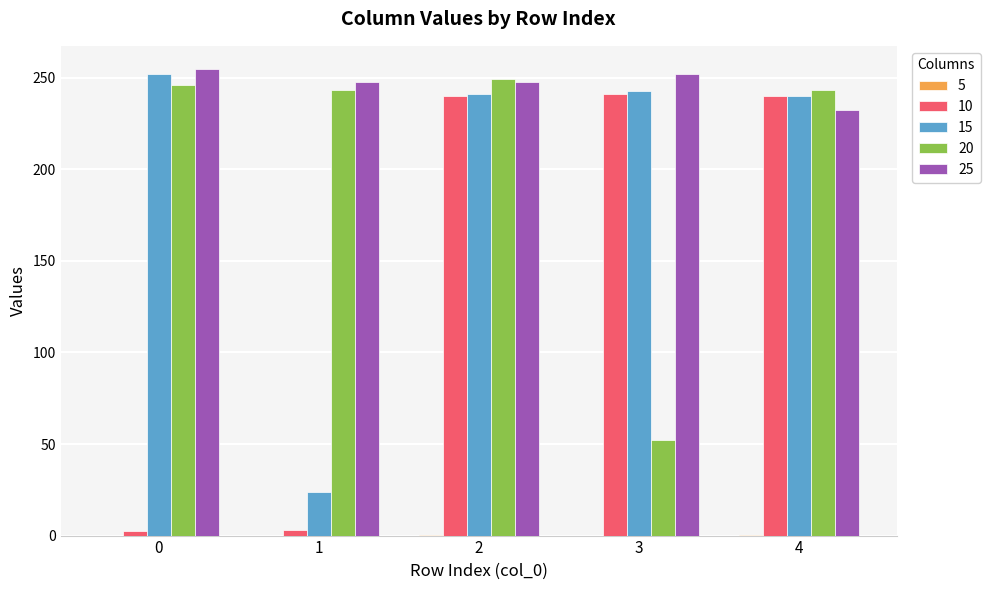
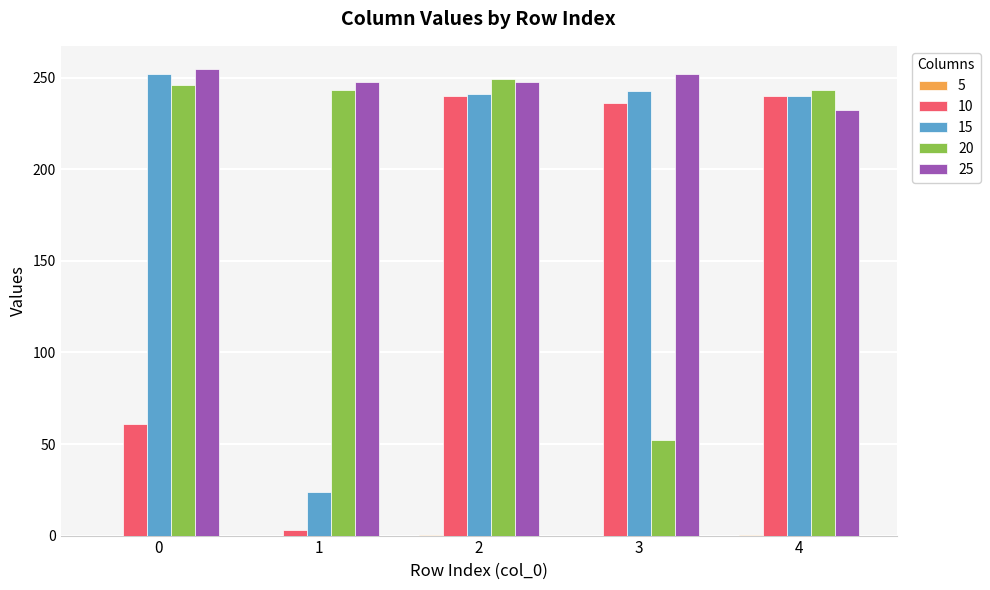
10, 0: 2 -> 61
10, 3: 241 -> 236
